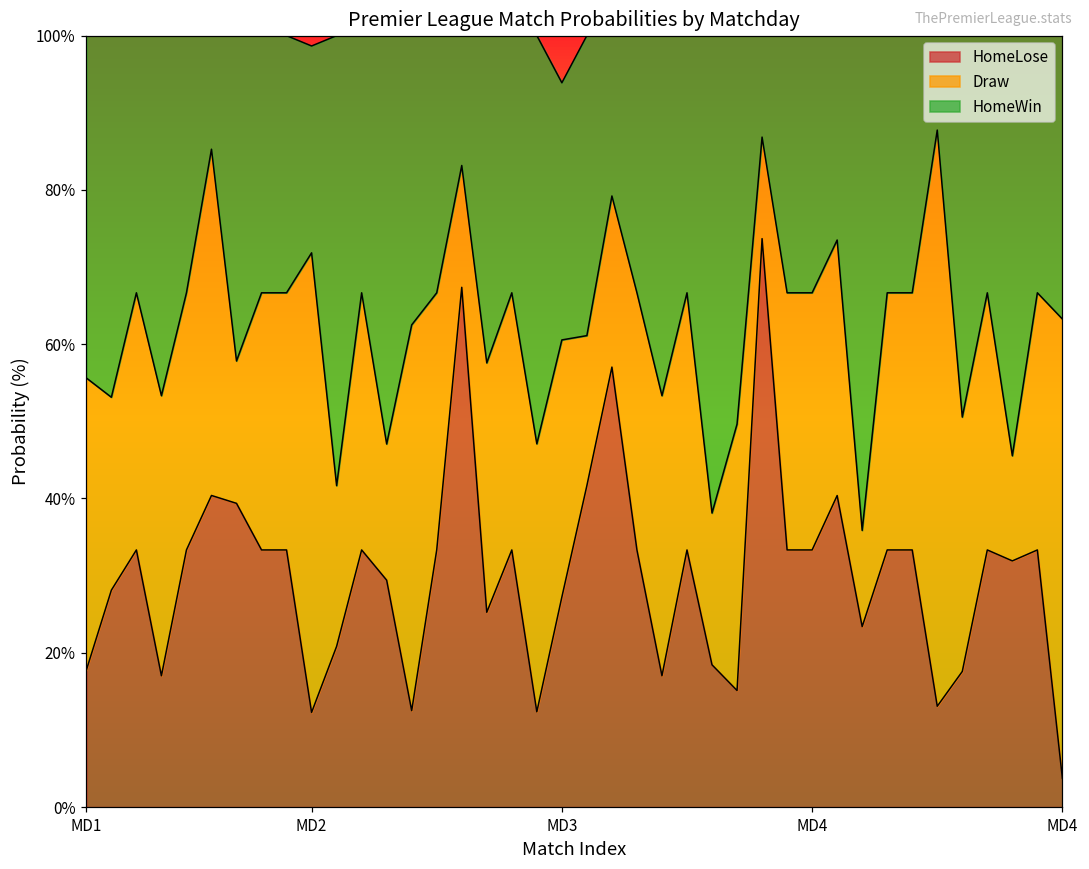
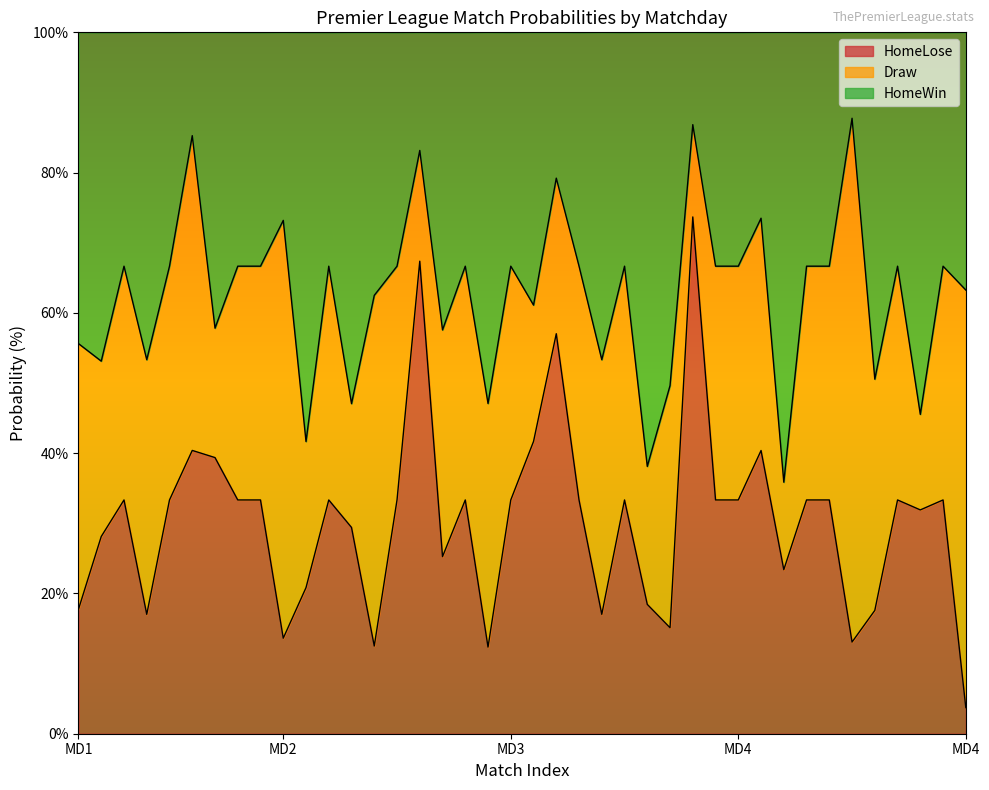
HomeLose, MD2: 12% -> 14%
HomeLose, MD3: 27% -> 33%
